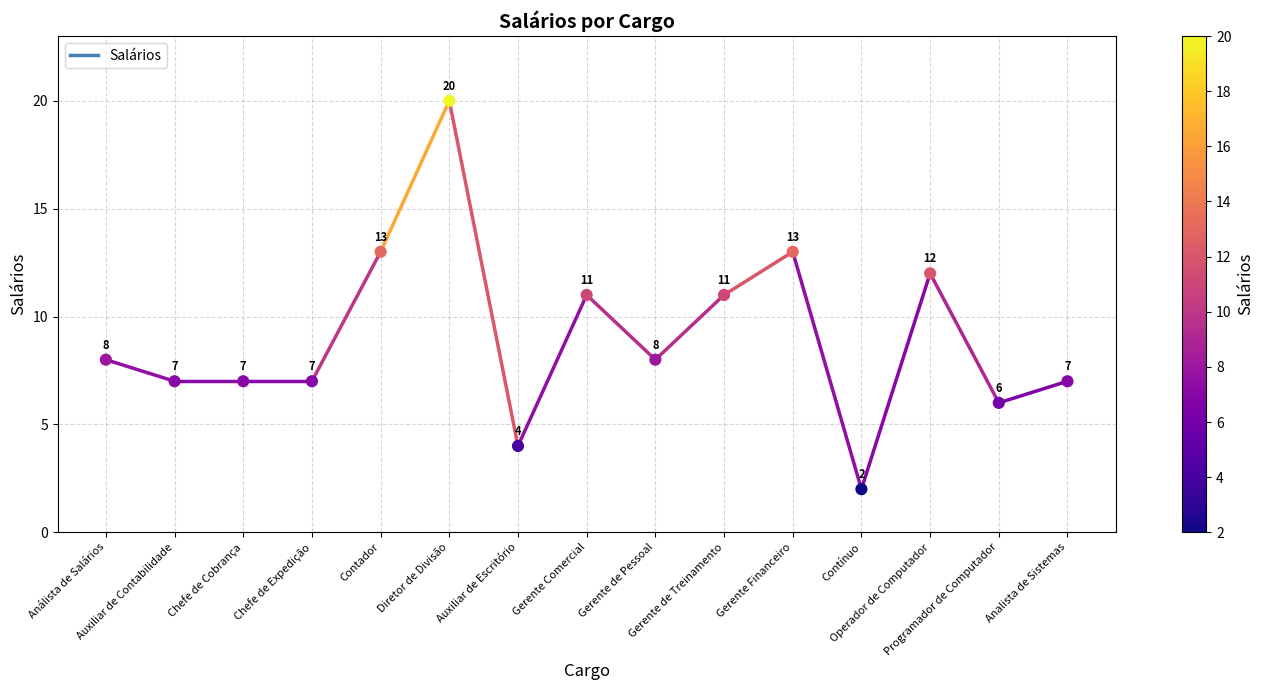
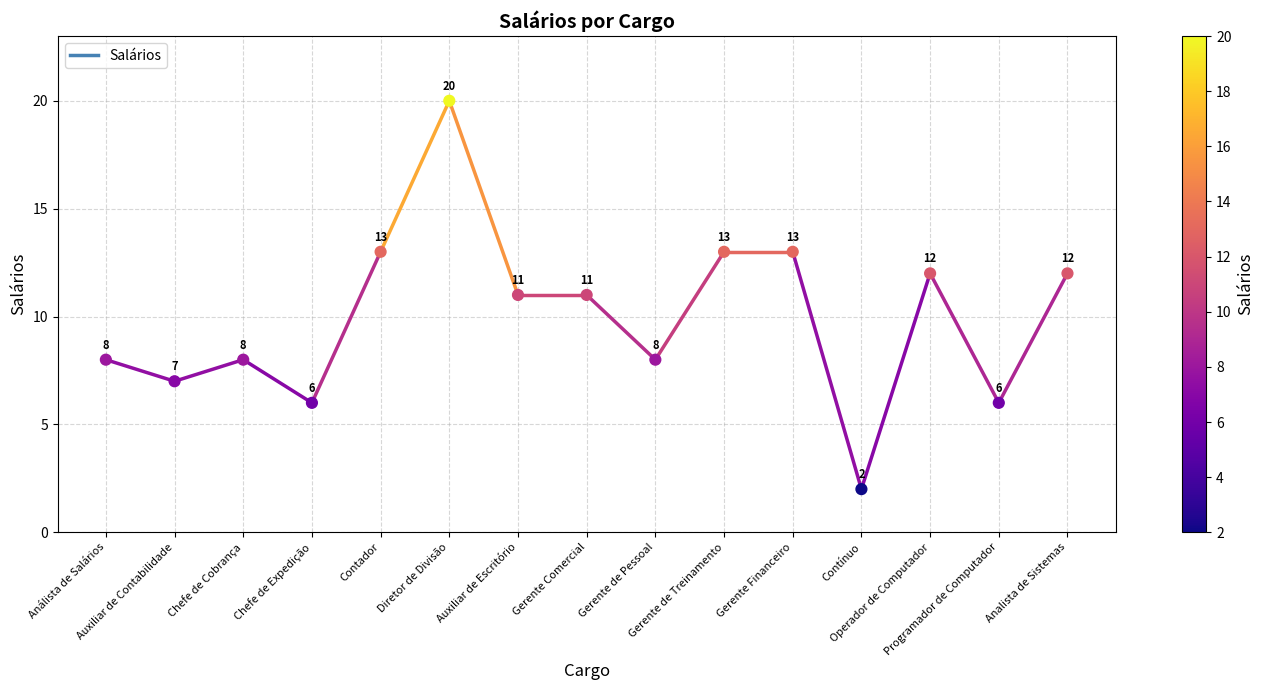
Salários, Chefe de Cobrança: 7 -> 8
Salários, Chefe de Expedição: 7 -> 6
Salários, Auxiliar de Escritório: 4 -> 11
Salários, Gerente de Treinamento: 11 -> 13
Salários, Analista de Sistemas: 7 -> 12
